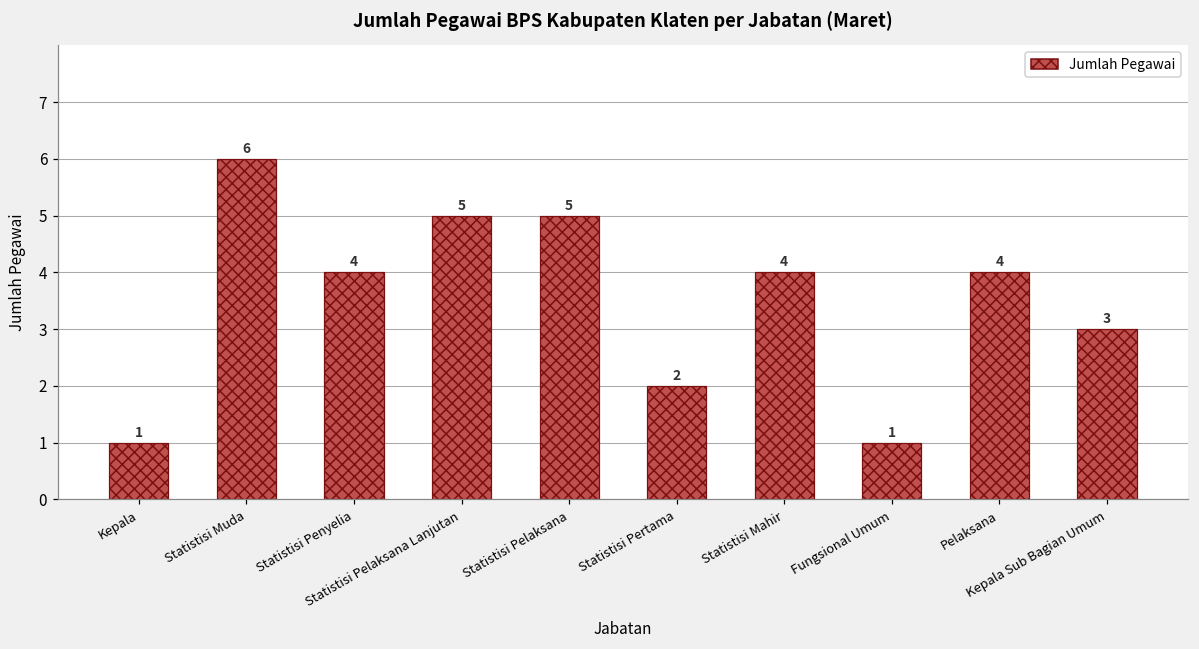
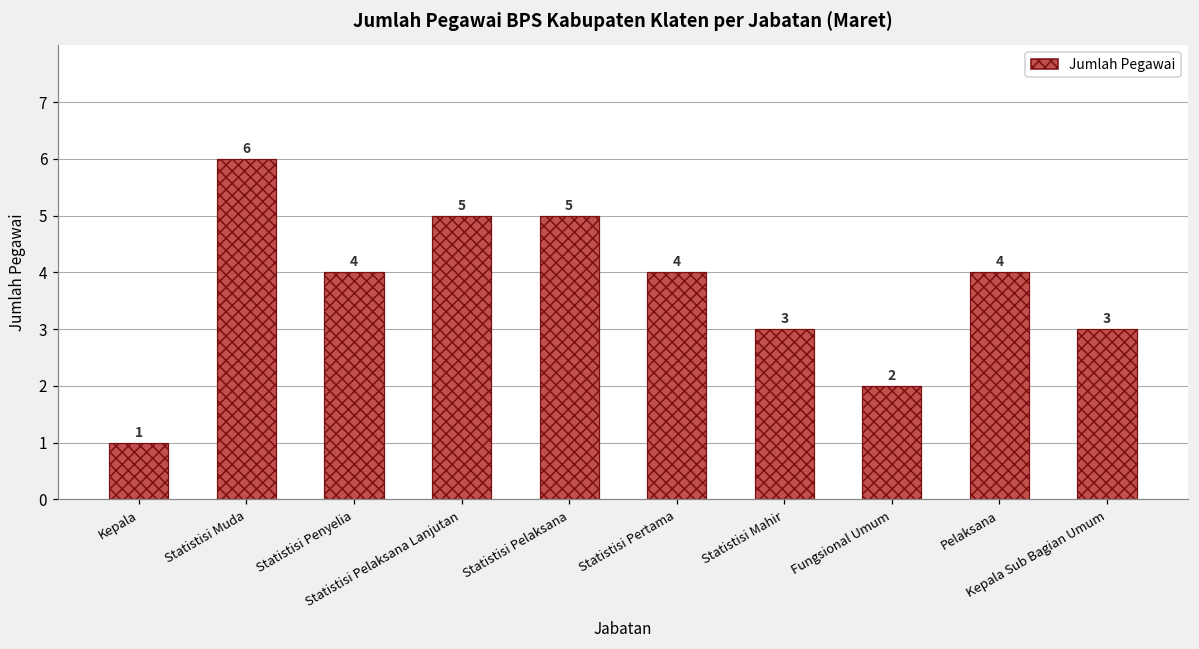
Statistisi Pertama: 2 -> 4
Statistisi Mahir: 4 -> 3
Fungsional Umum: 1 -> 2
